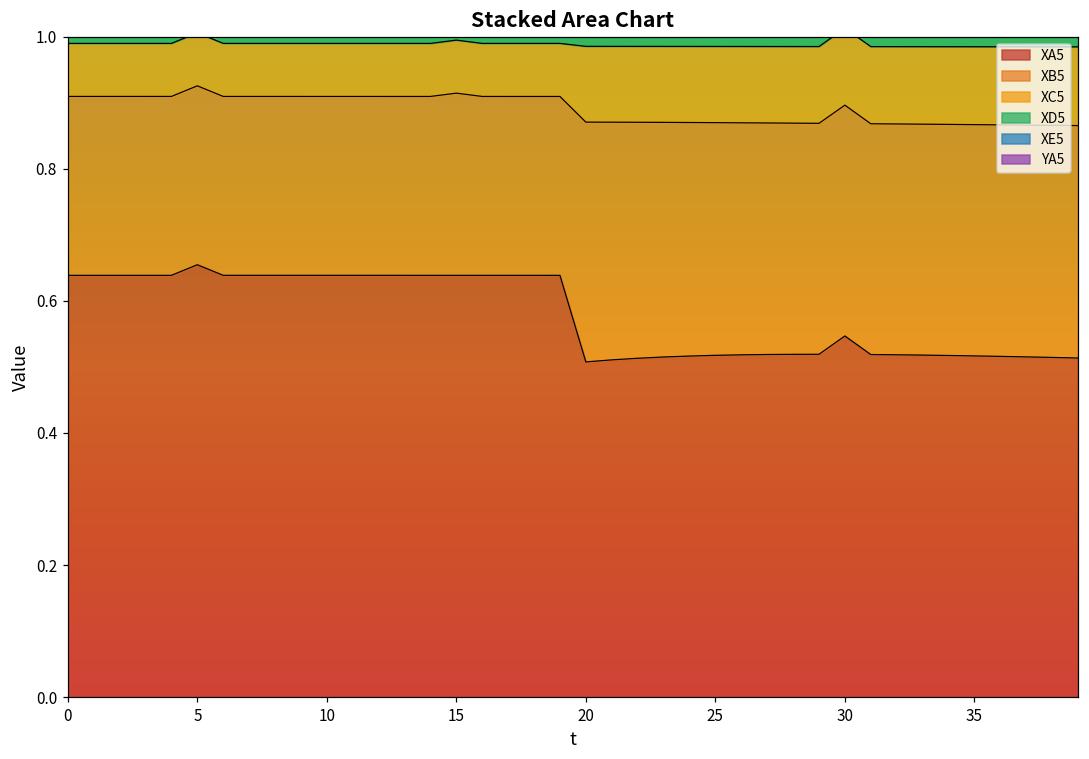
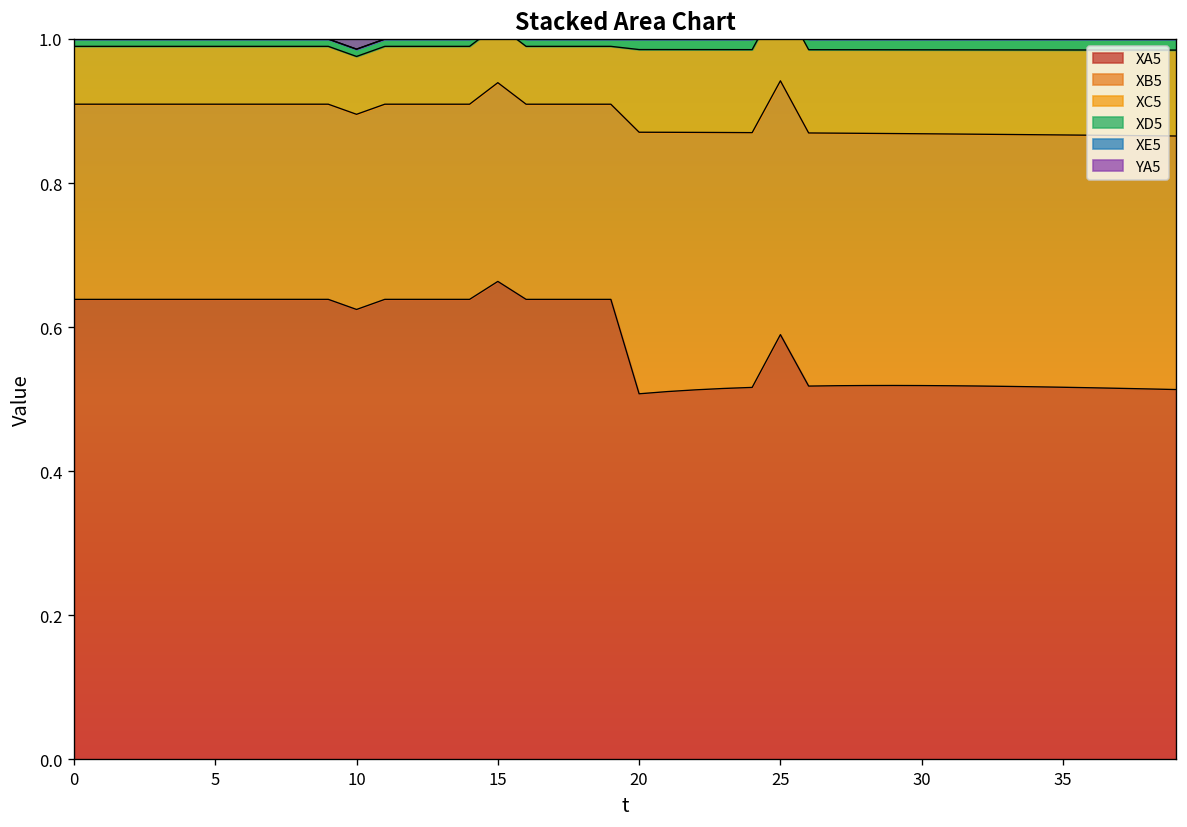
XA5, 5: 0.65 -> 0.64
XA5, 10: 0.64 -> 0.62
XA5, 15: 0.64 -> 0.66
XA5, 25: 0.52 -> 0.59
XA5, 30: 0.55 -> 0.52
